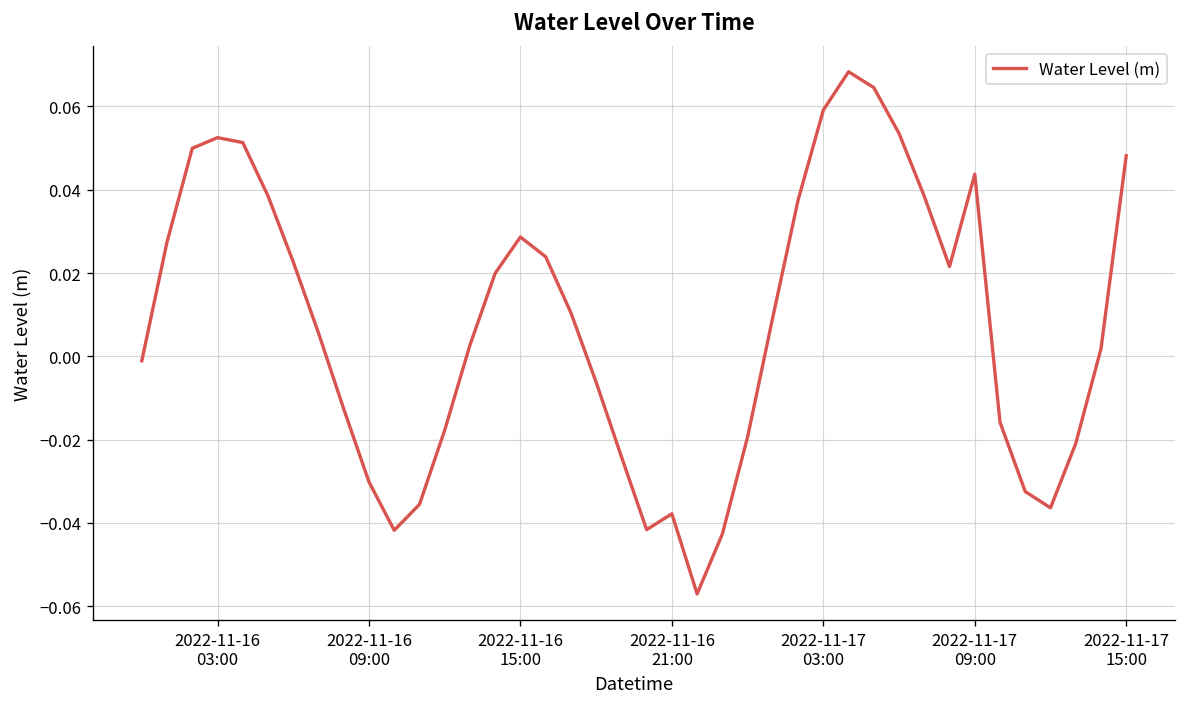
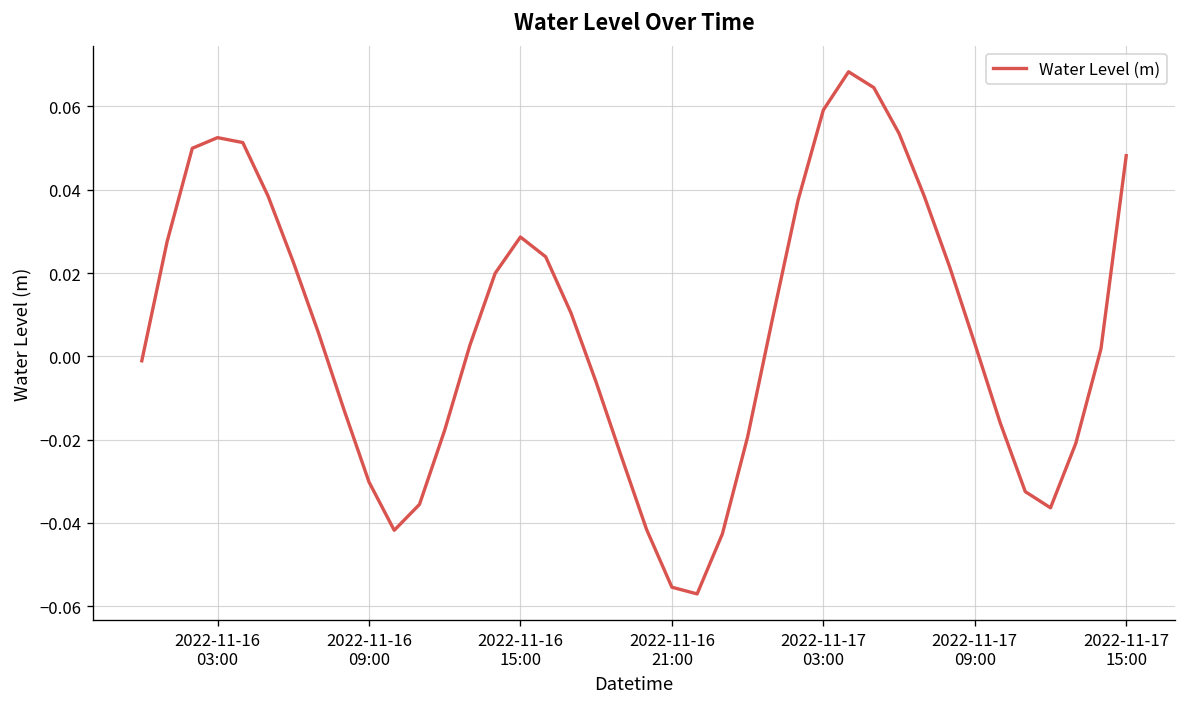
2022-11-16 21:00: -0.038 -> -0.055
2022-11-17 09:00: 0.044 -> 0.003
